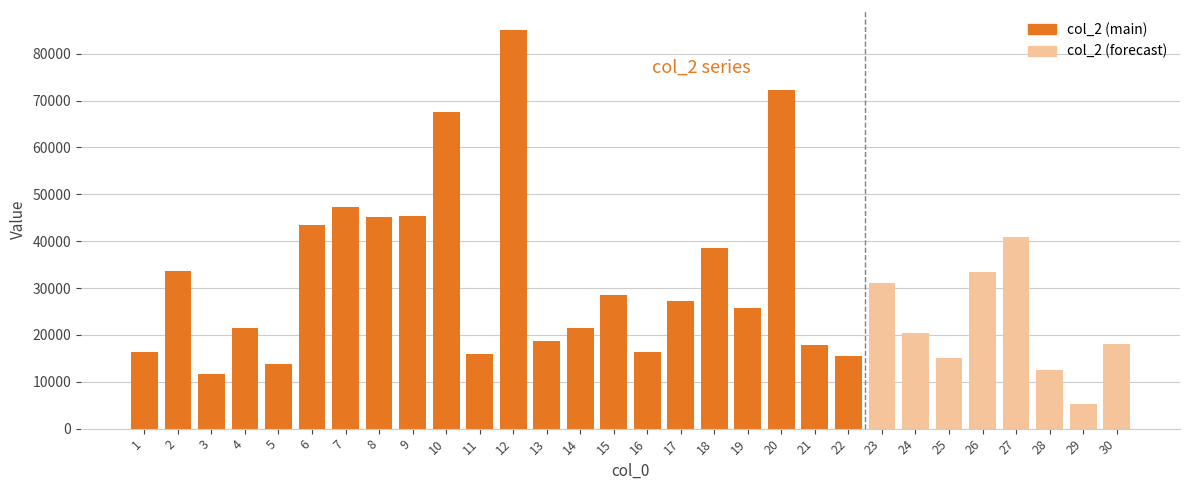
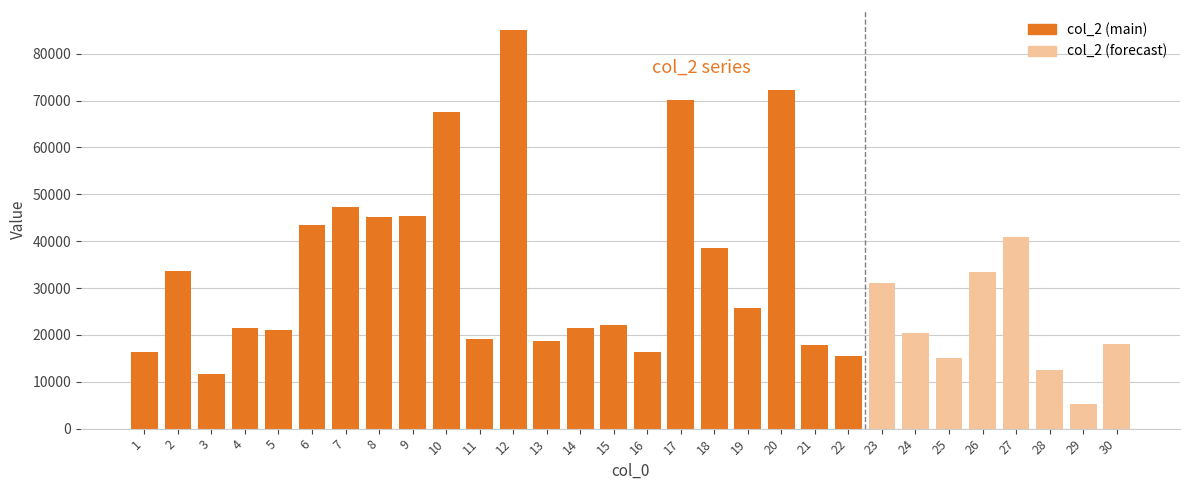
col_2 (main), 5: 14000 -> 21000
col_2 (main), 11: 16000 -> 19000
col_2 (main), 15: 29000 -> 22000
col_2 (main), 17: 27000 -> 70000
